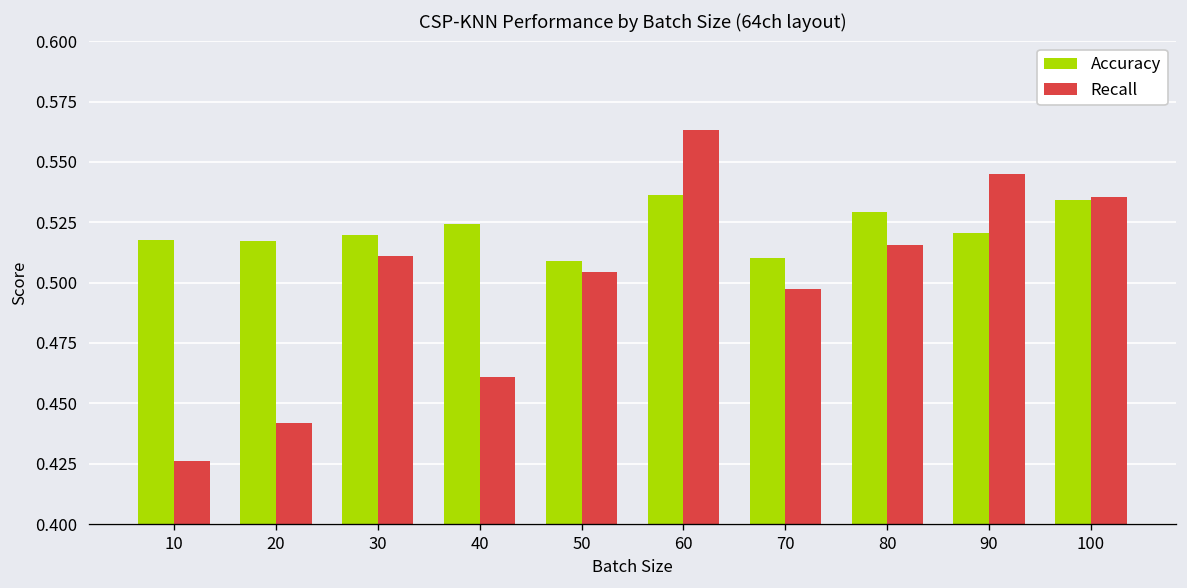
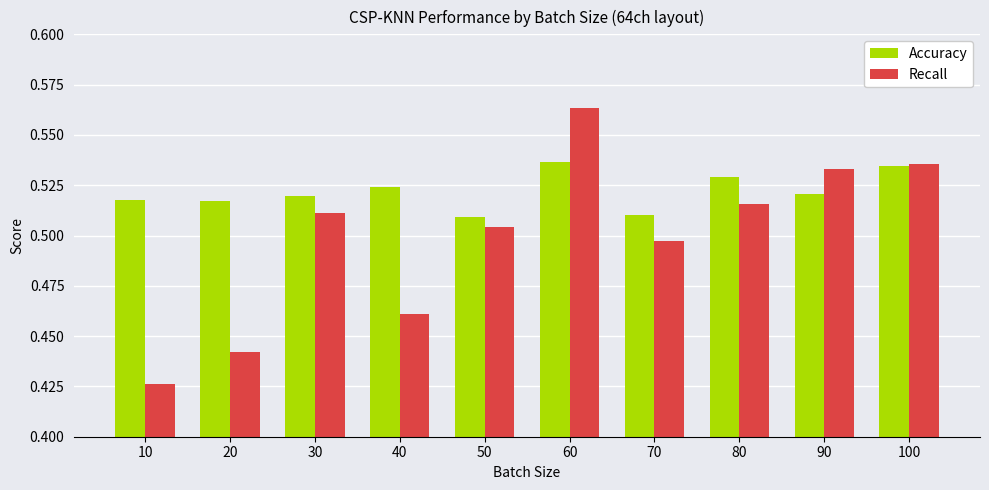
Recall, 90: 0.545 -> 0.533
